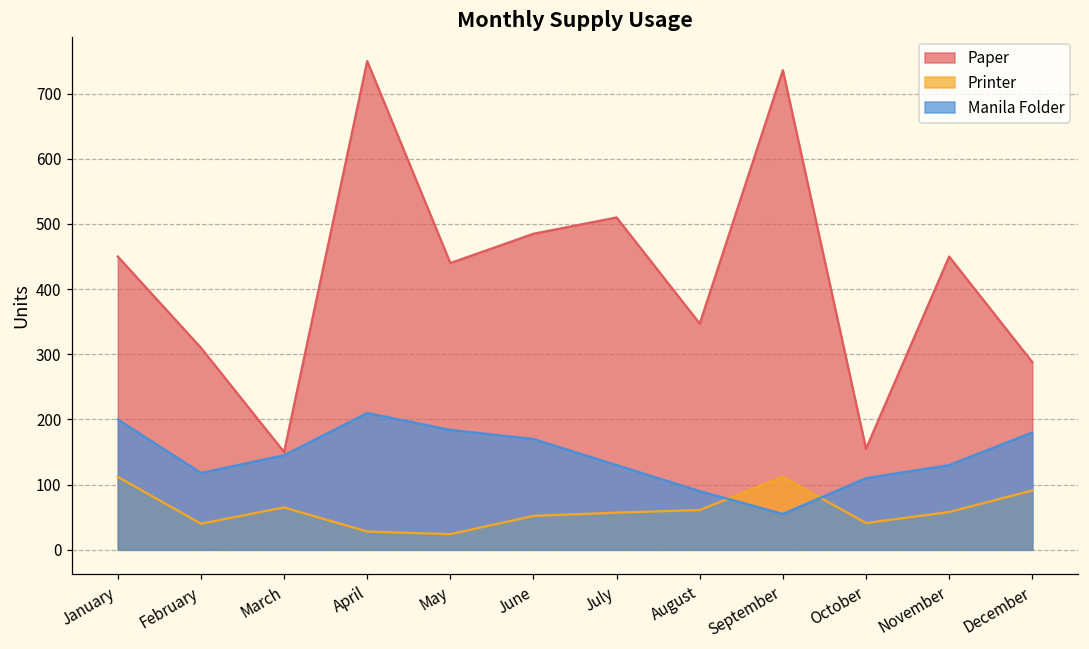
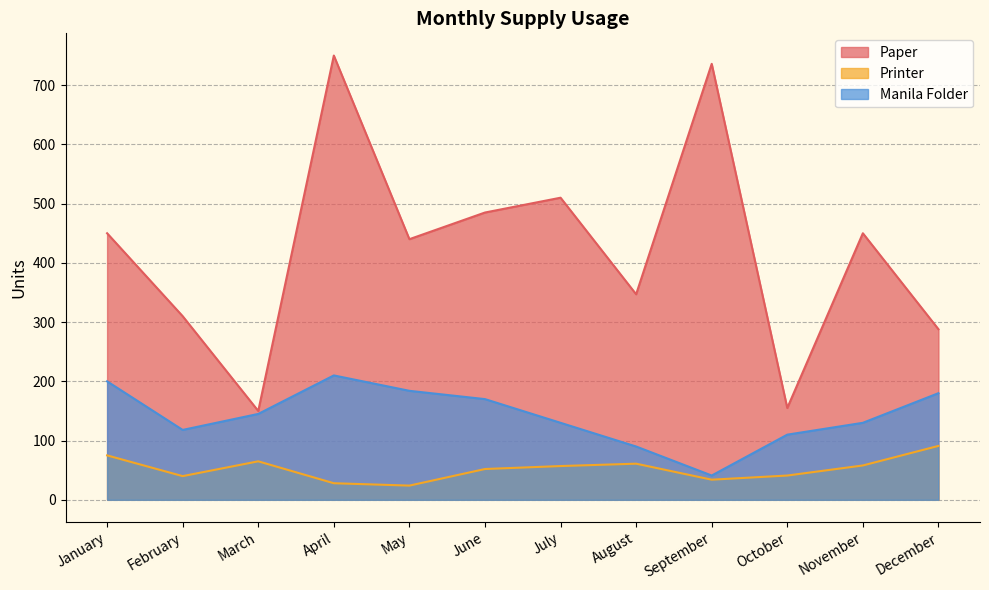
Printer, January: 110 -> 80
Printer, September: 110 -> 30
Manila Folder, September: 60 -> 40
